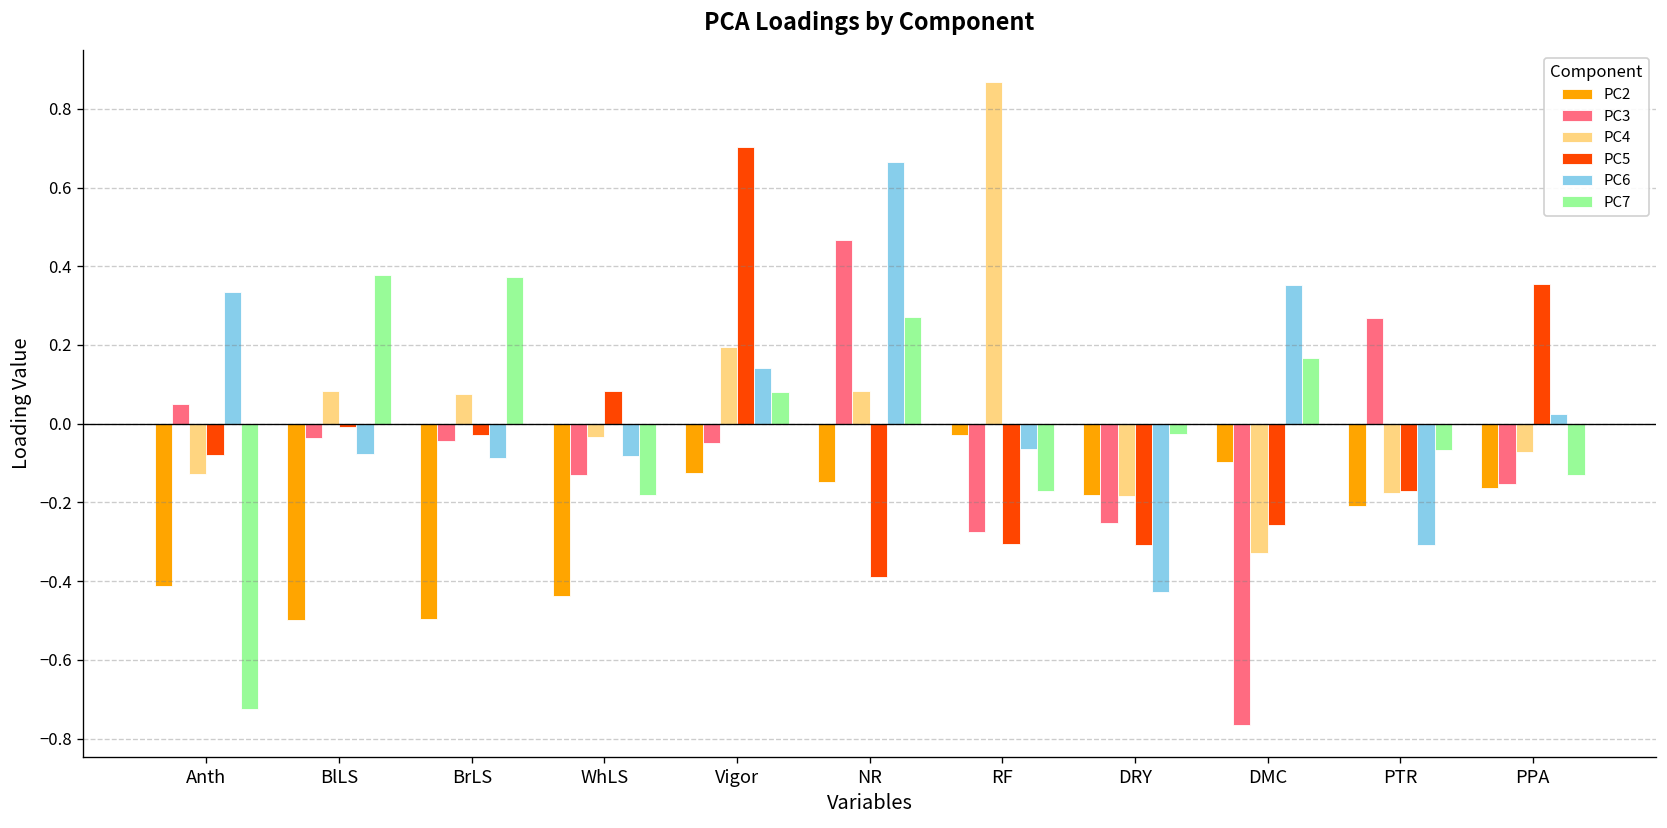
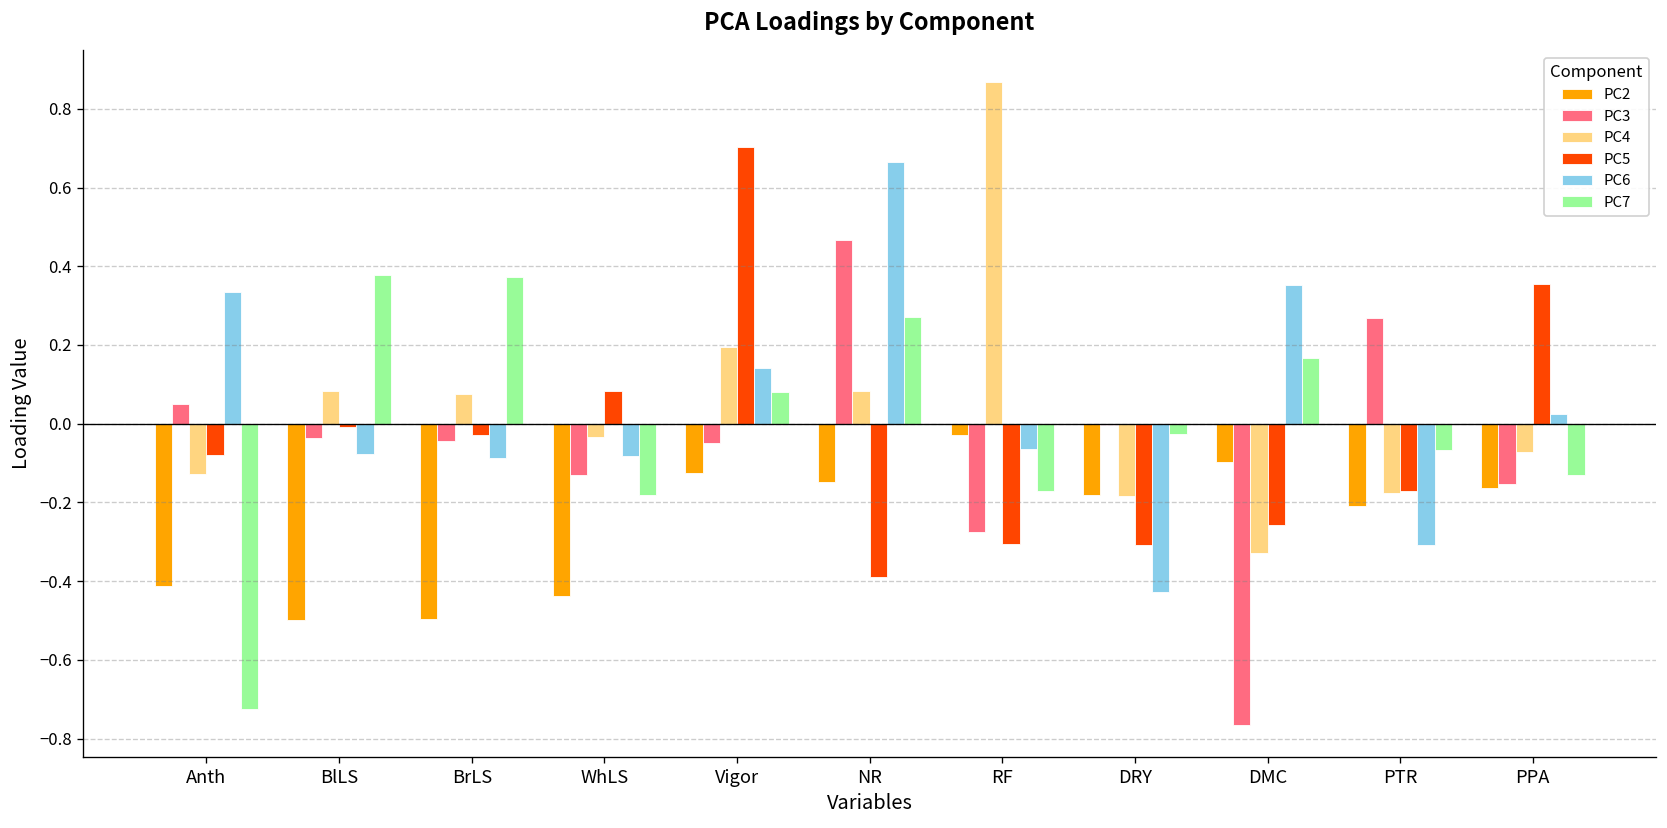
PC3, DRY: -0.25 -> 0.00
